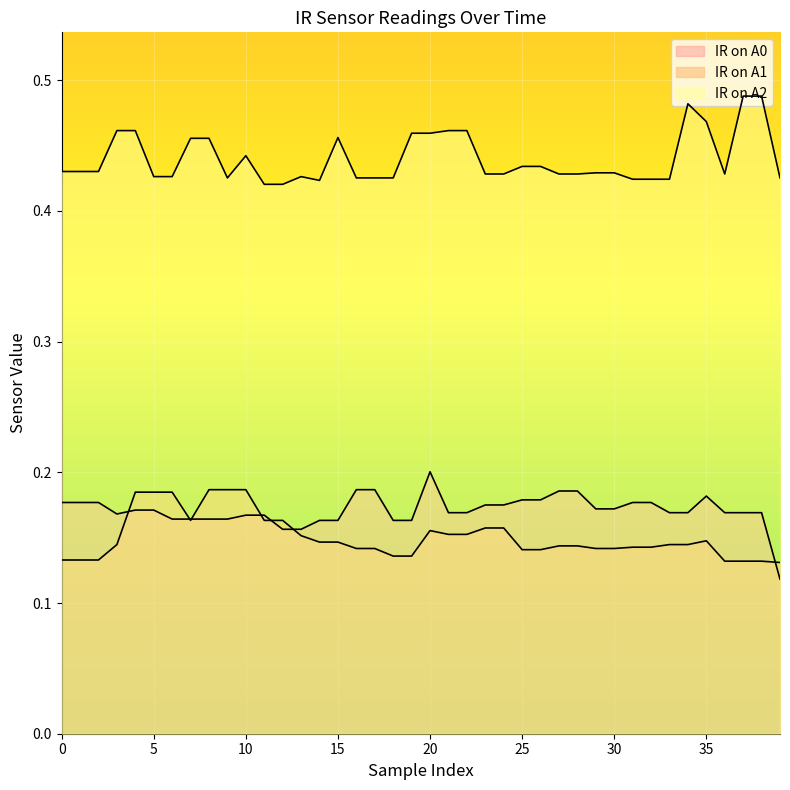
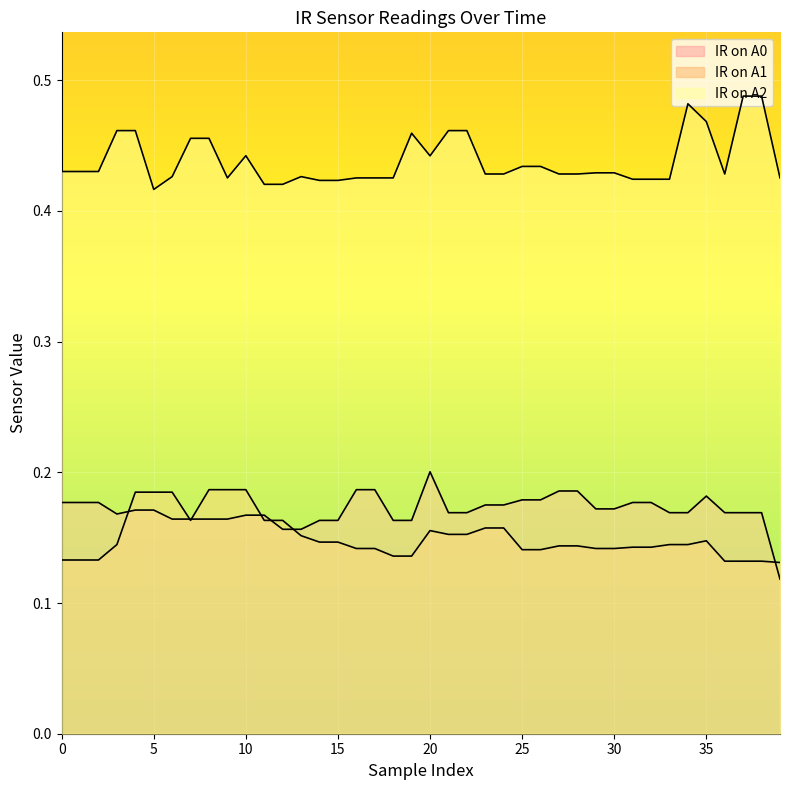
IR on A2, 5: 0.426 -> 0.416
IR on A2, 15: 0.456 -> 0.423
IR on A2, 20: 0.459 -> 0.442
